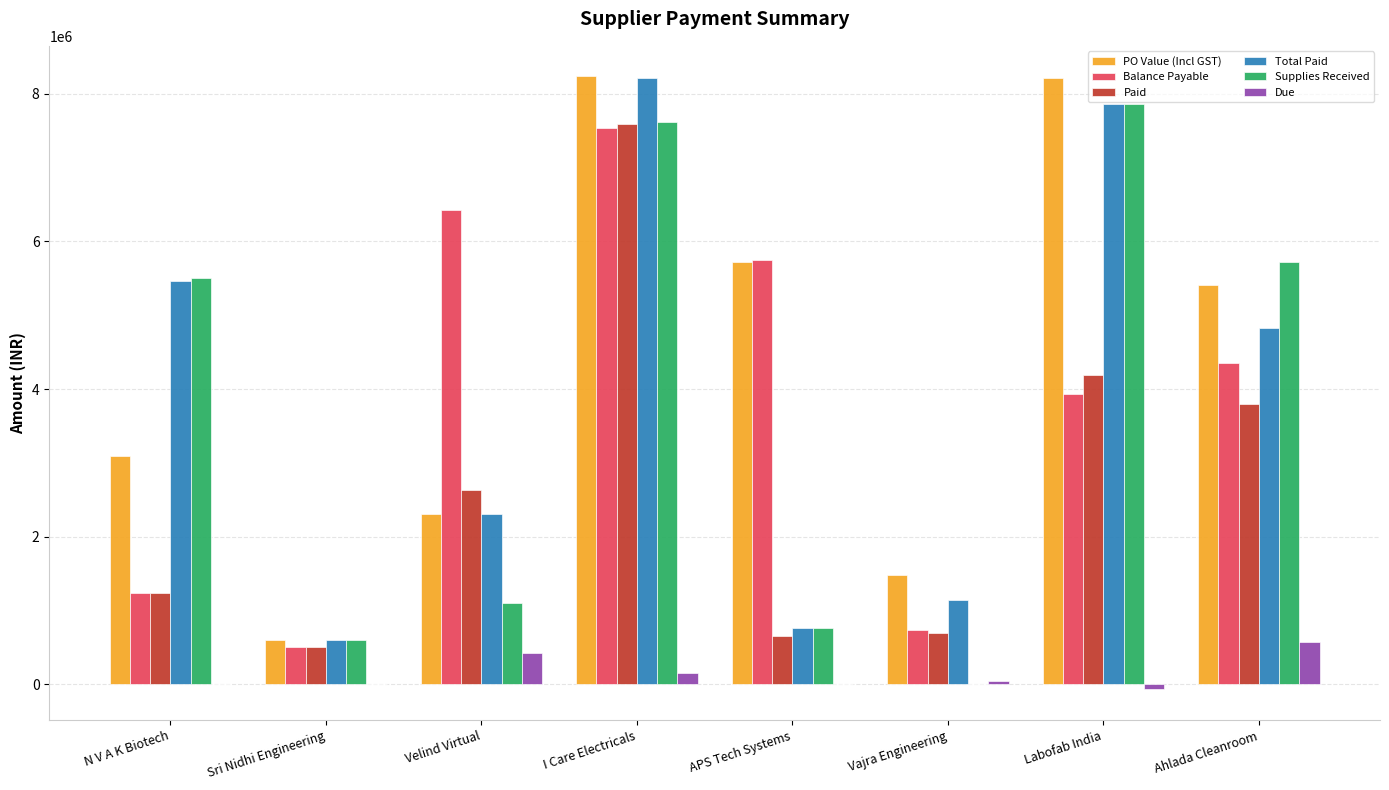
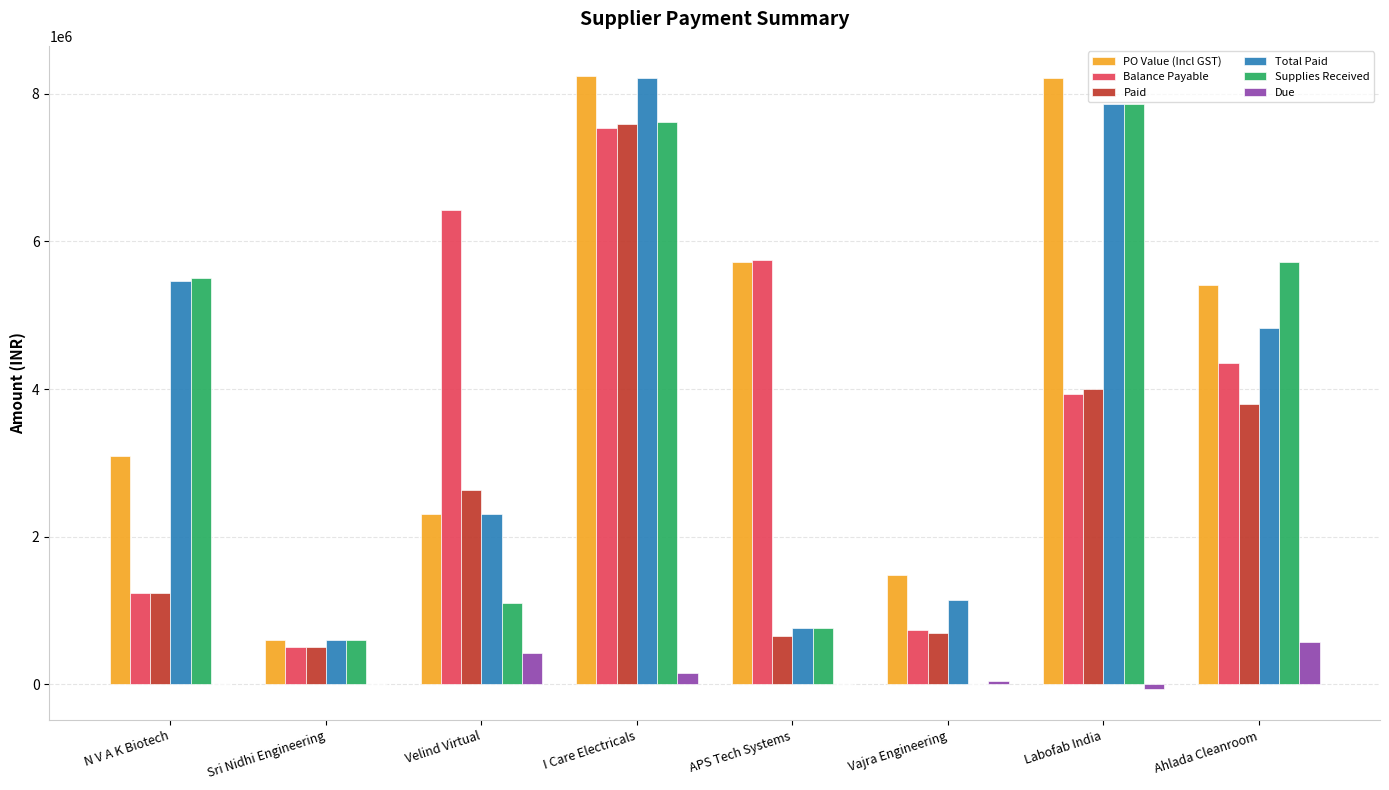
Paid, Labofab India: 4200000 -> 4000000
